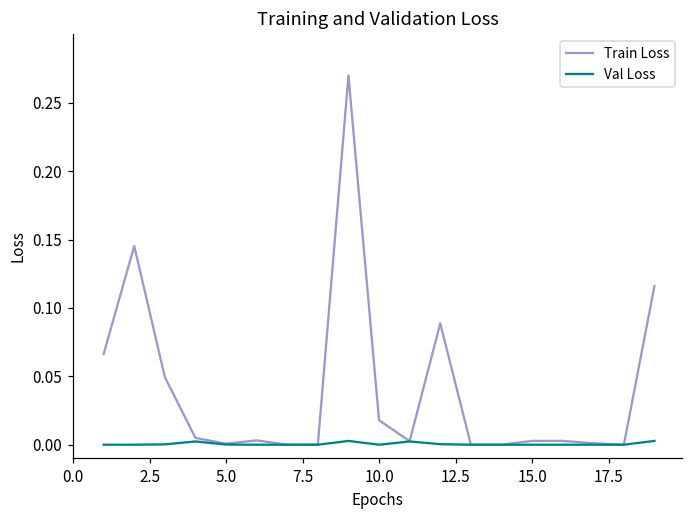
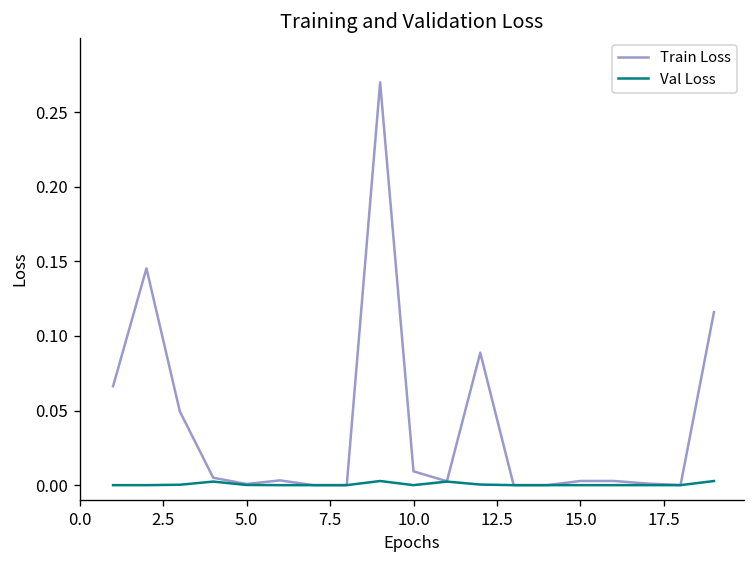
Train Loss, 10.0: 0.018 -> 0.009
